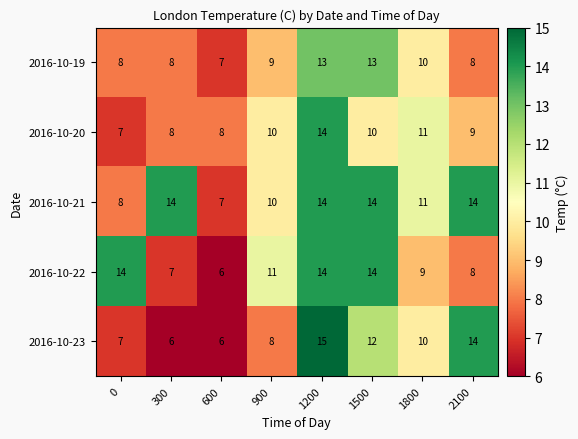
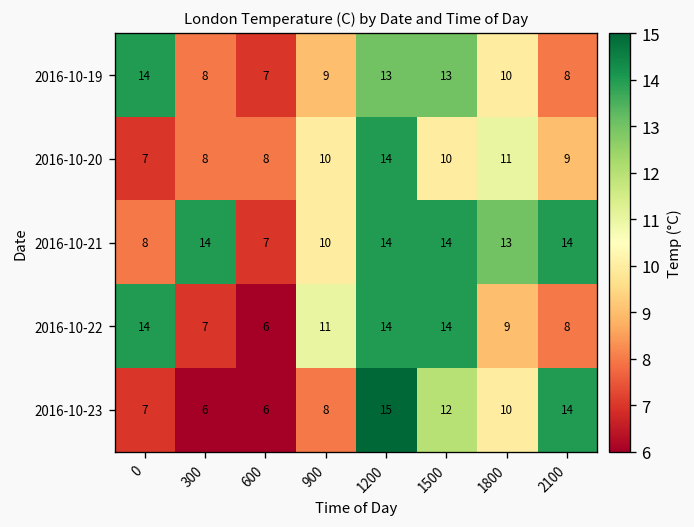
2016-10-19, 0: 8 -> 14
2016-10-21, 1800: 11 -> 13
